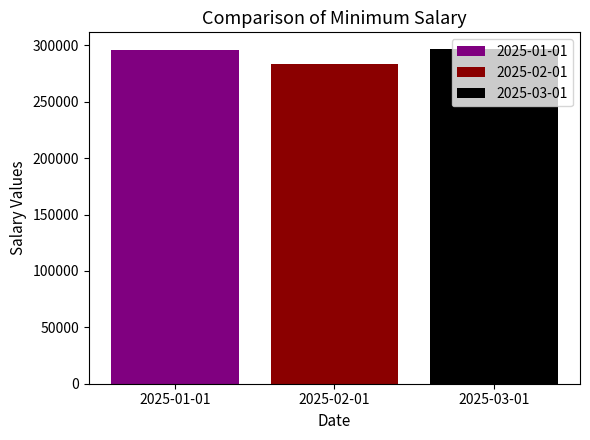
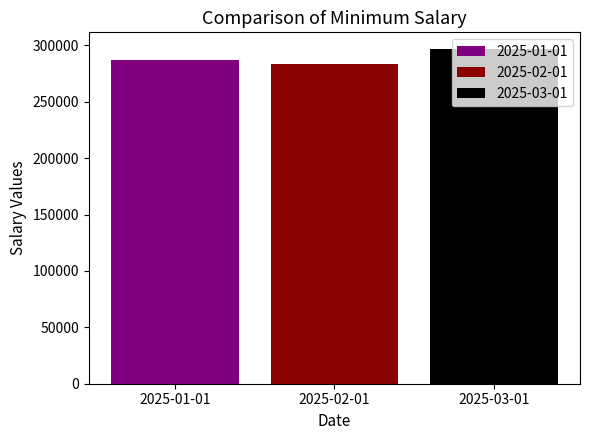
2025-01-01: 296000 -> 287000
